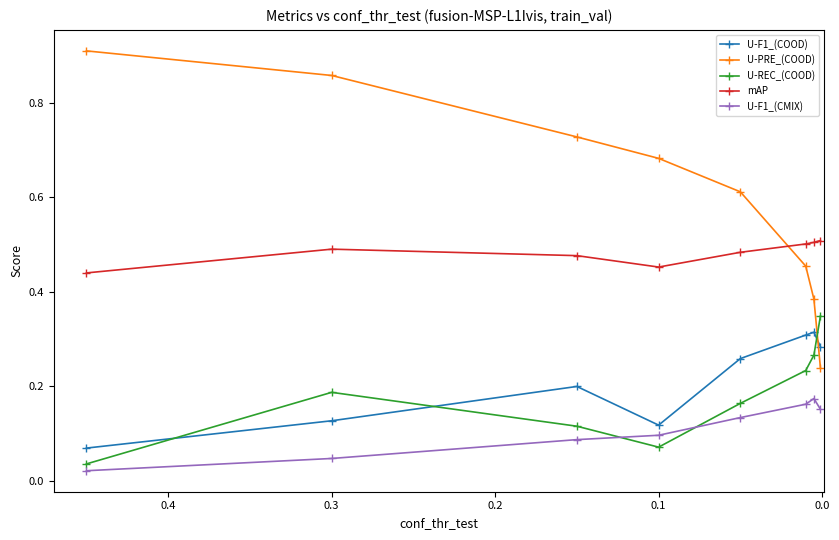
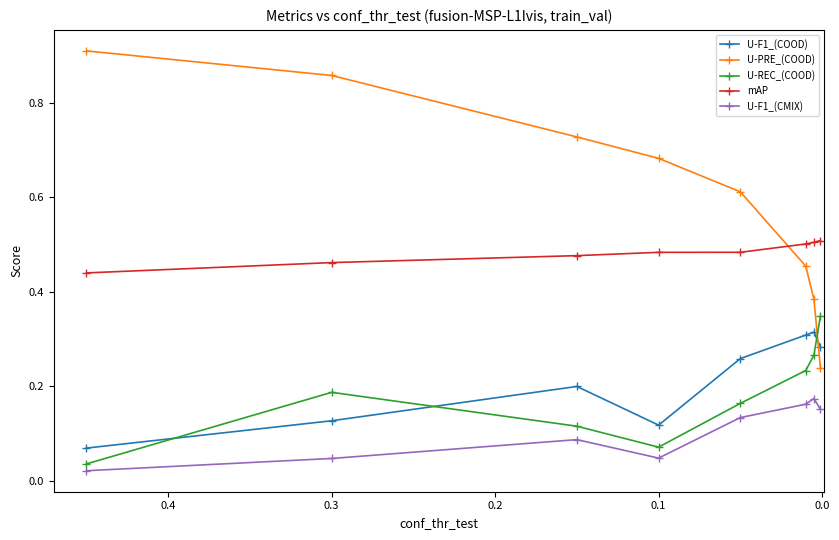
mAP, 0.3: 0.49 -> 0.46
mAP, 0.1: 0.45 -> 0.48
U-F1_(CMIX), 0.1: 0.10 -> 0.05
